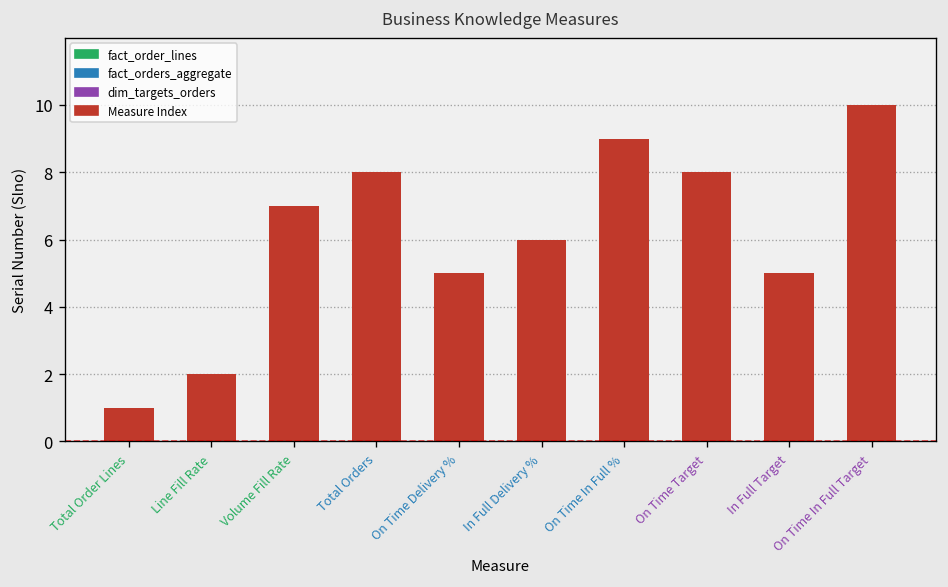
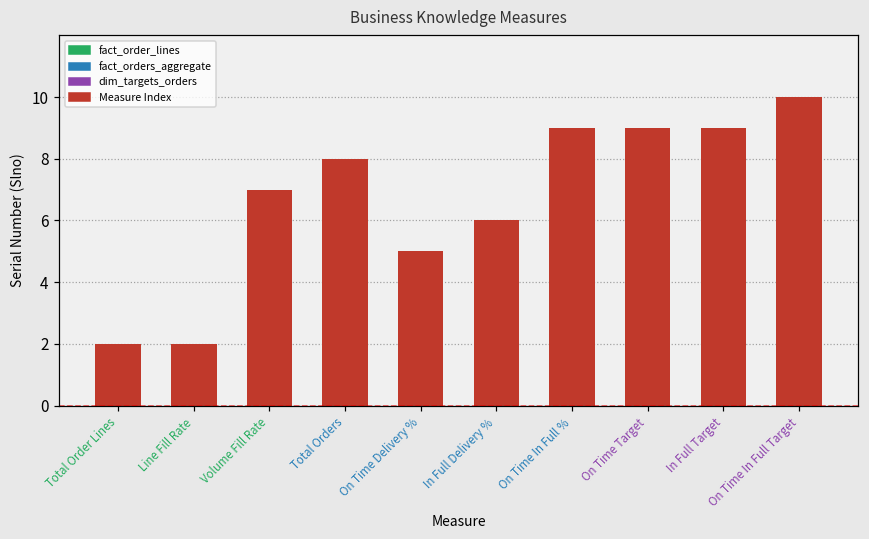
Total Order Lines: 1 -> 2
On Time Target: 8 -> 9
In Full Target: 5 -> 9
